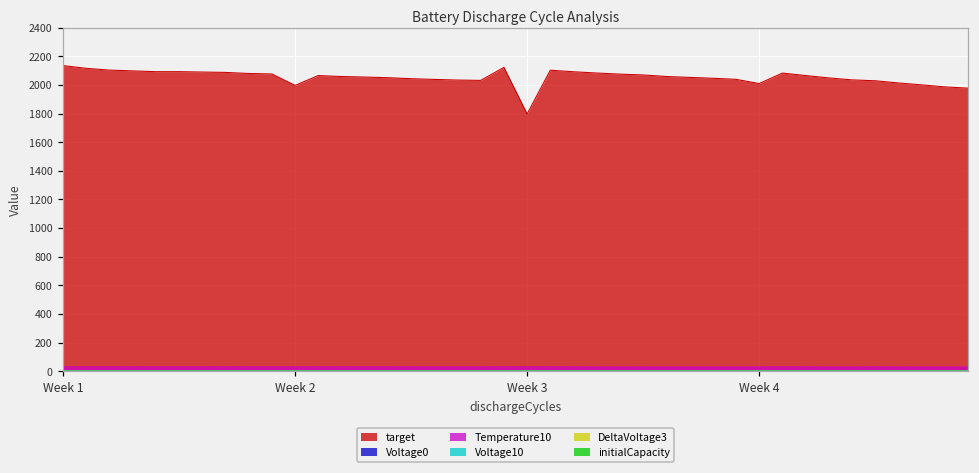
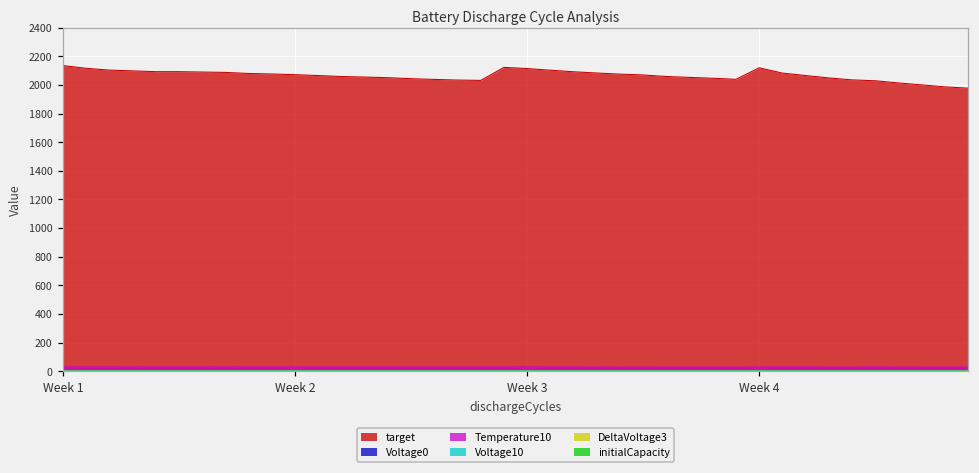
target, Week 2: 2000 -> 2070
target, Week 3: 1800 -> 2110
target, Week 4: 2010 -> 2120
